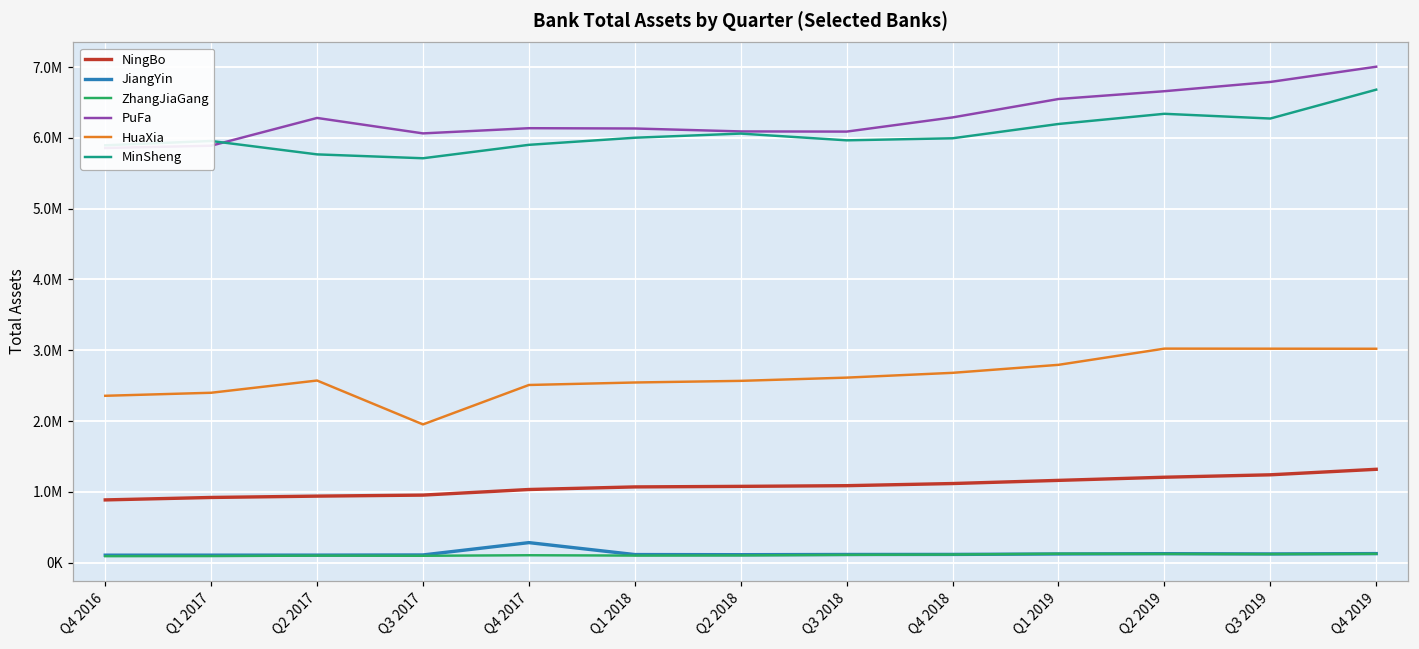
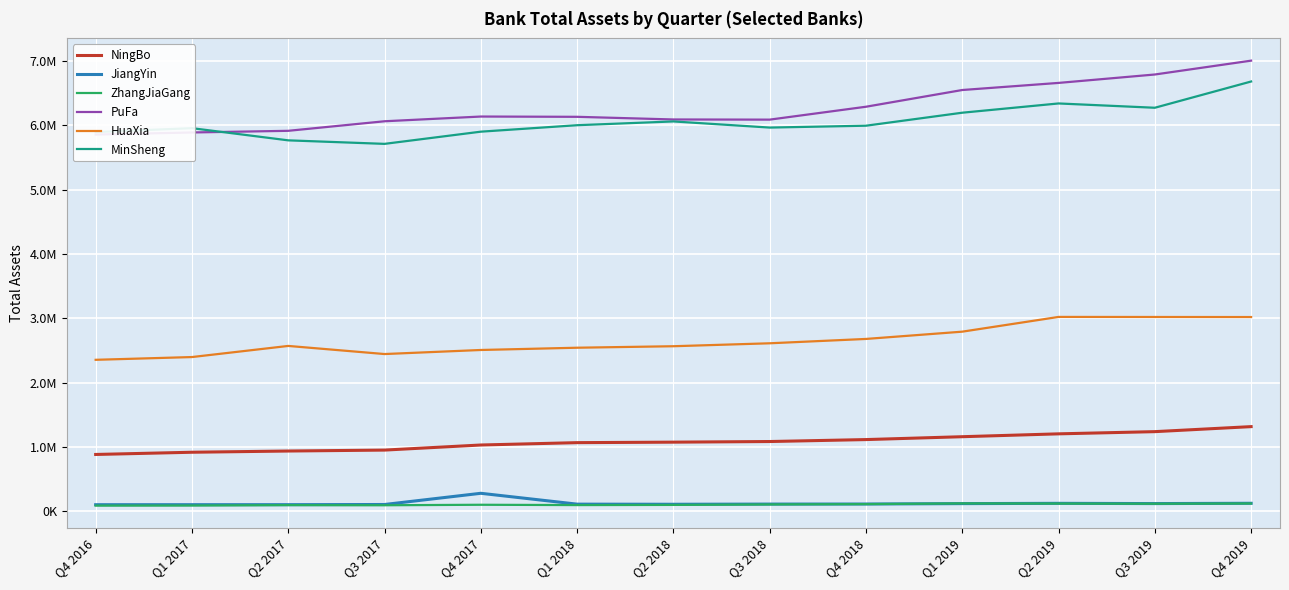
PuFa, Q2 2017: 6300000 -> 5900000
HuaXia, Q3 2017: 2000000 -> 2400000
